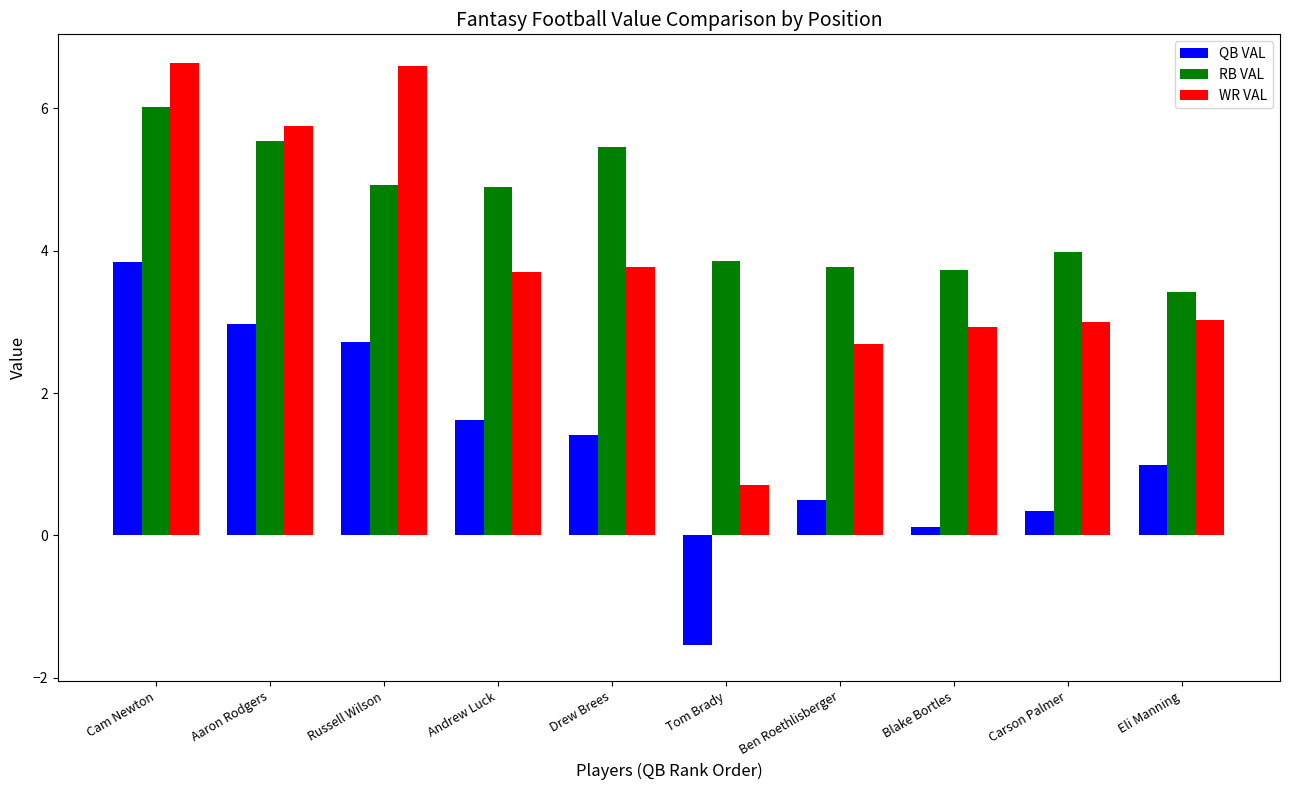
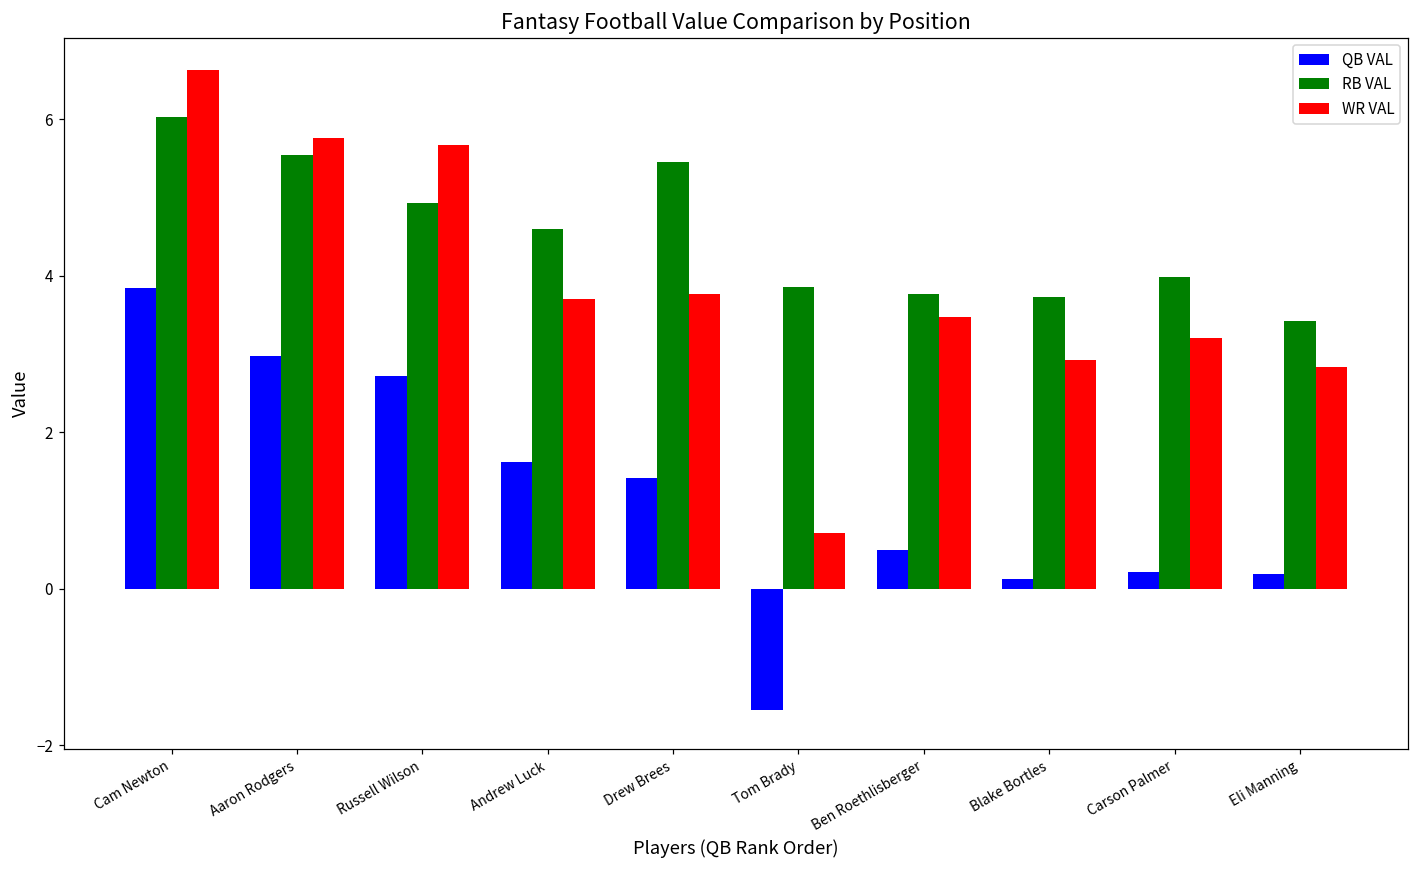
WR VAL, Russell Wilson: 6.6 -> 5.7
RB VAL, Andrew Luck: 4.9 -> 4.6
WR VAL, Ben Roethlisberger: 2.7 -> 3.5
QB VAL, Carson Palmer: 0.3 -> 0.2
WR VAL, Carson Palmer: 3.0 -> 3.2
QB VAL, Eli Manning: 1.0 -> 0.2
WR VAL, Eli Manning: 3.0 -> 2.8
